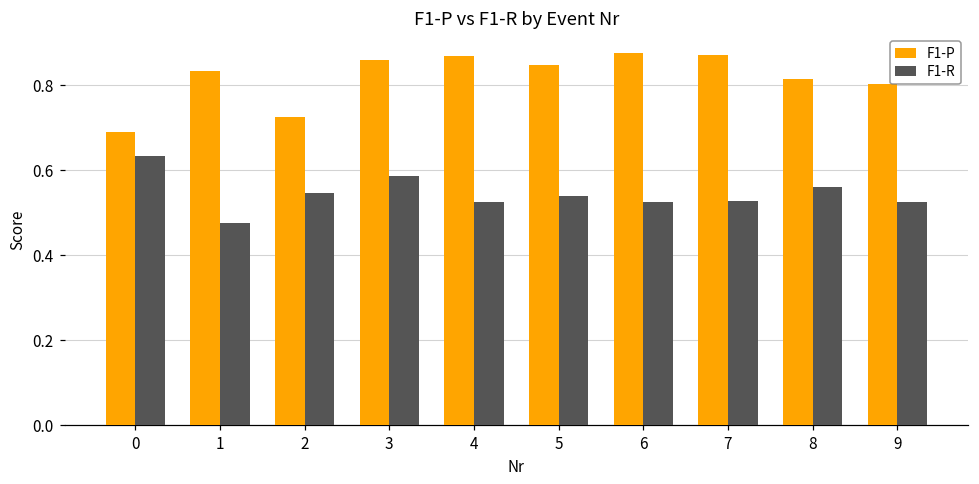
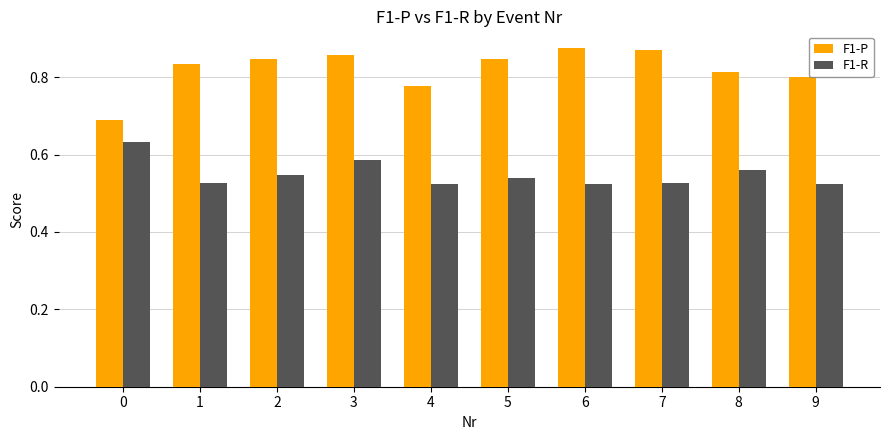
F1-R, 1: 0.48 -> 0.53
F1-P, 2: 0.72 -> 0.85
F1-P, 4: 0.87 -> 0.78
